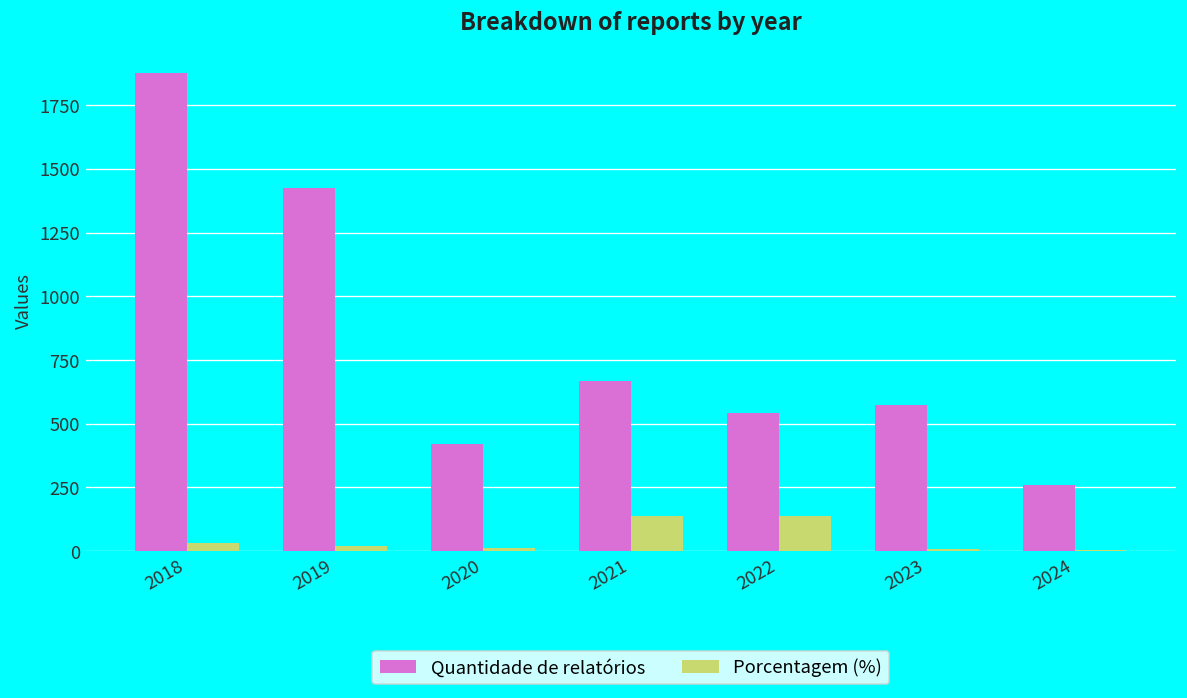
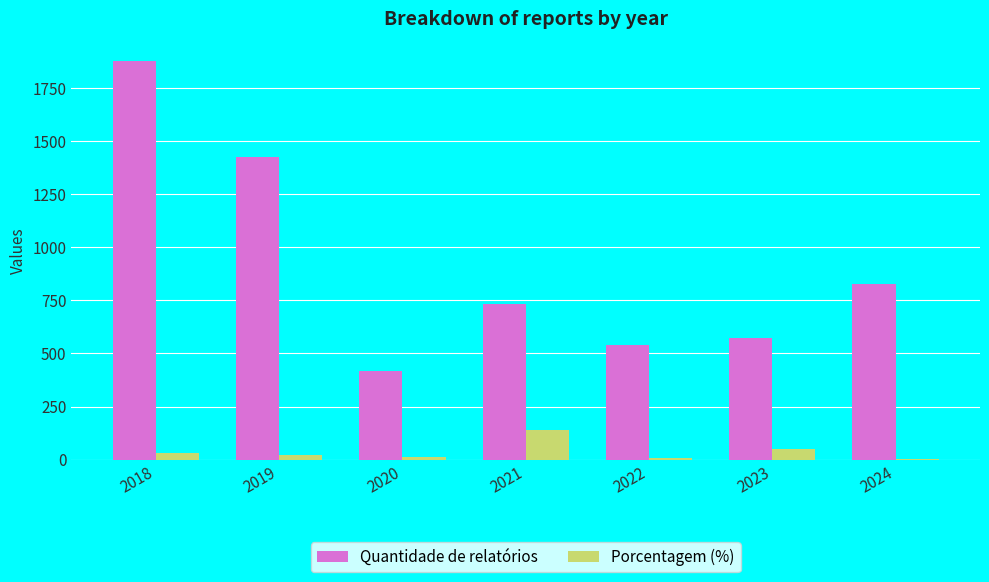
Quantidade de relatórios, 2021: 670 -> 730
Porcentagem (%), 2022: 140 -> 10
Porcentagem (%), 2023: 10 -> 50
Quantidade de relatórios, 2024: 260 -> 830
